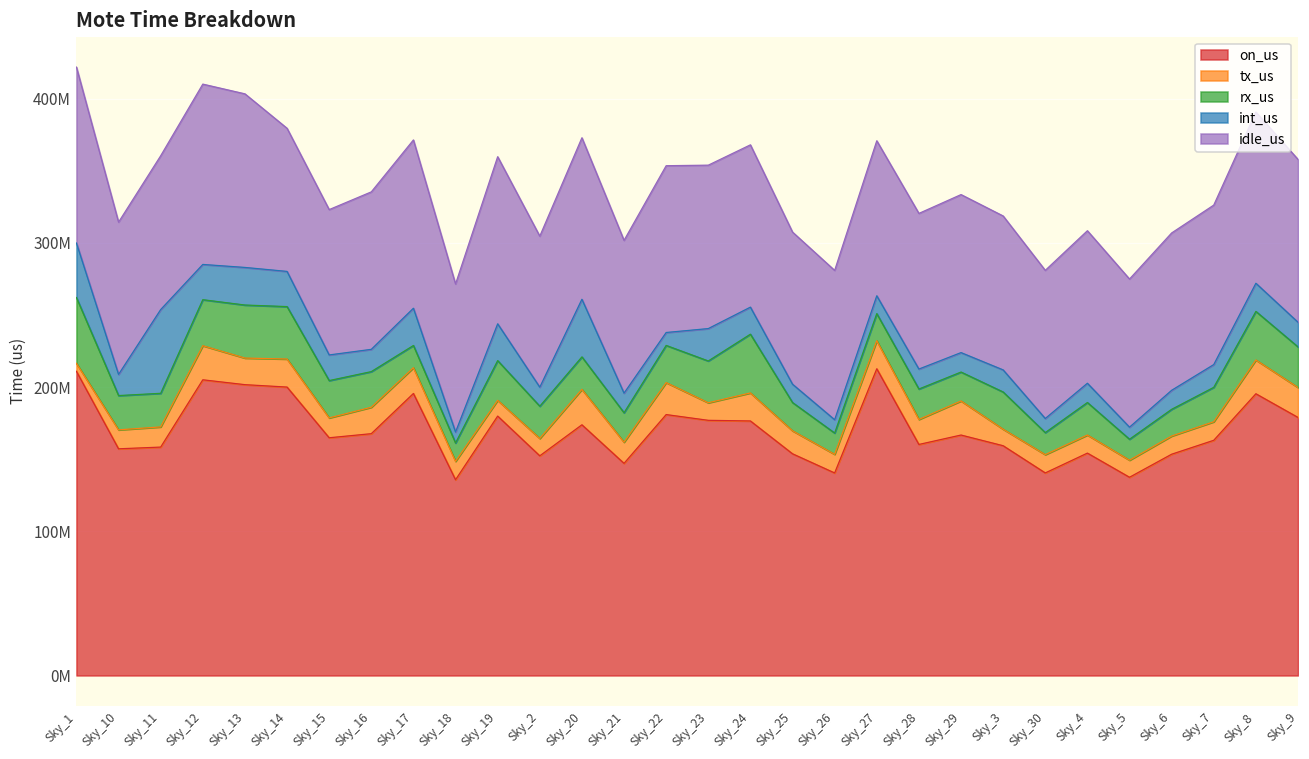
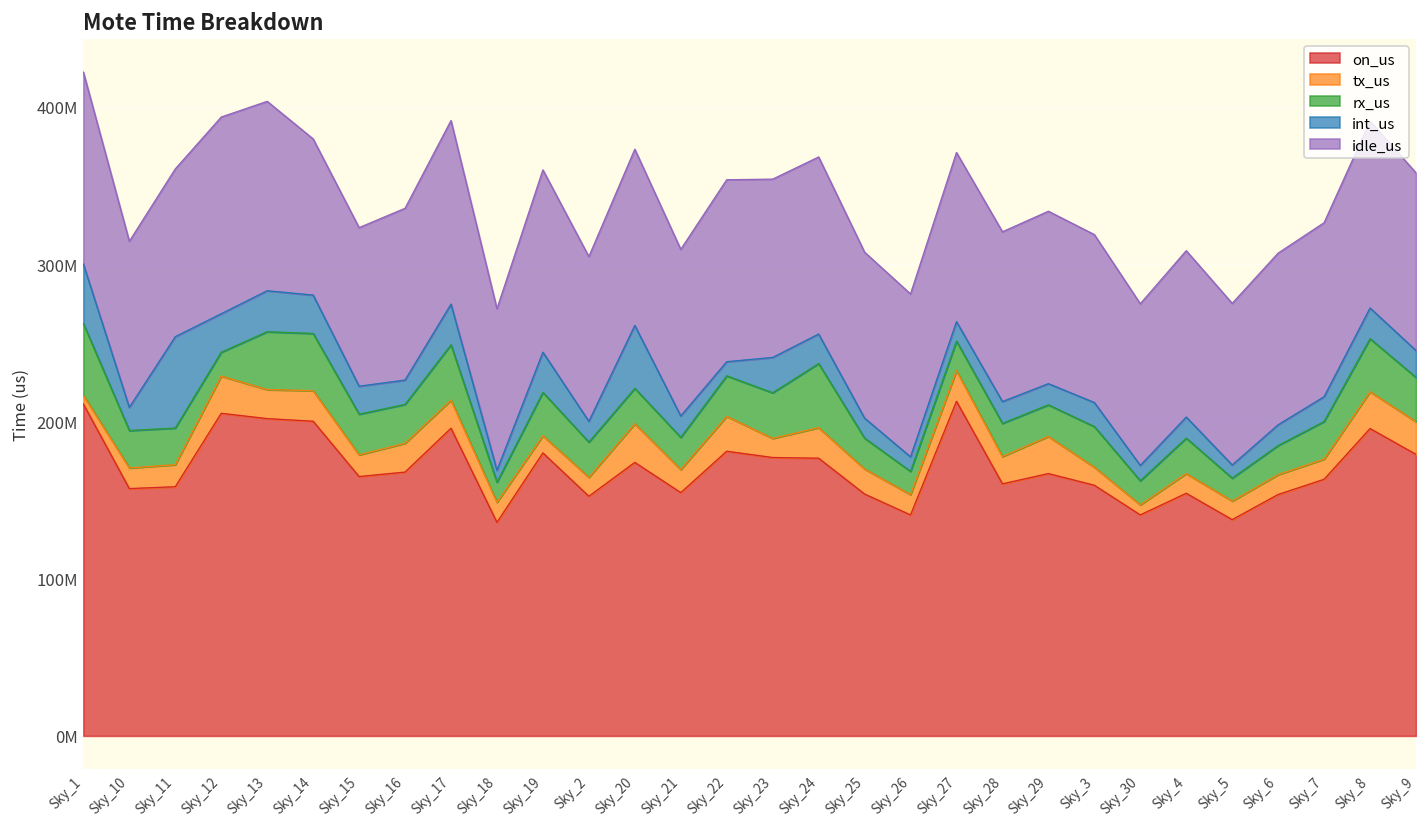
rx_us, Sky_12: 32000000 -> 15000000
rx_us, Sky_17: 15000000 -> 35000000
on_us, Sky_21: 147000000 -> 155000000
tx_us, Sky_30: 13000000 -> 6000000
